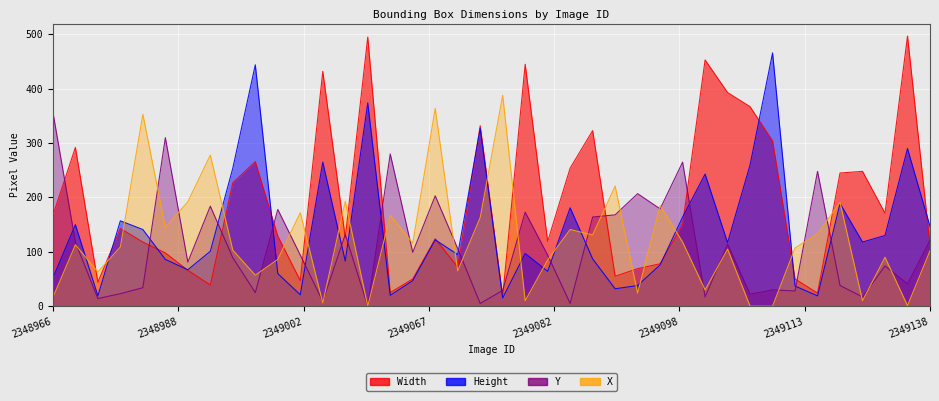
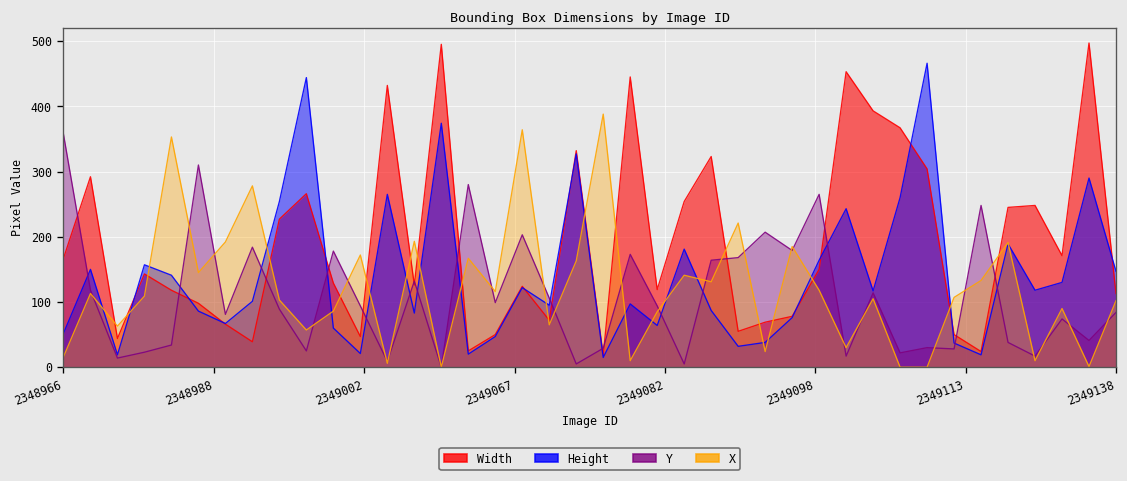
Y, 2349138: 120 -> 80
